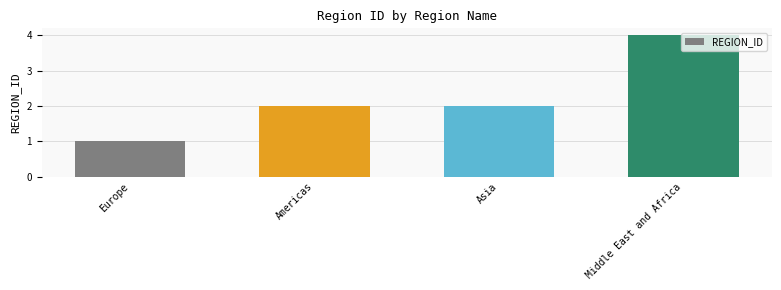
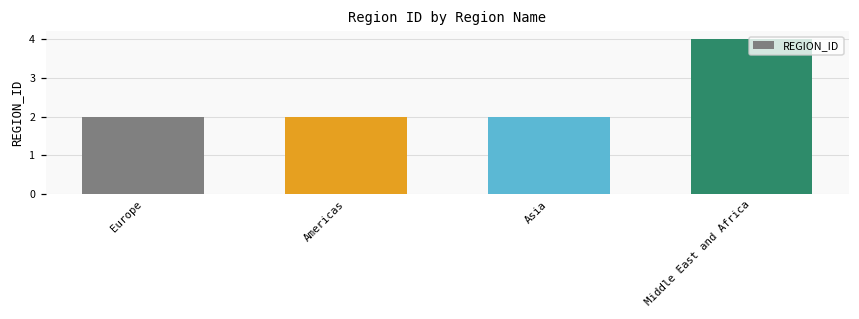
Europe: 1 -> 2
